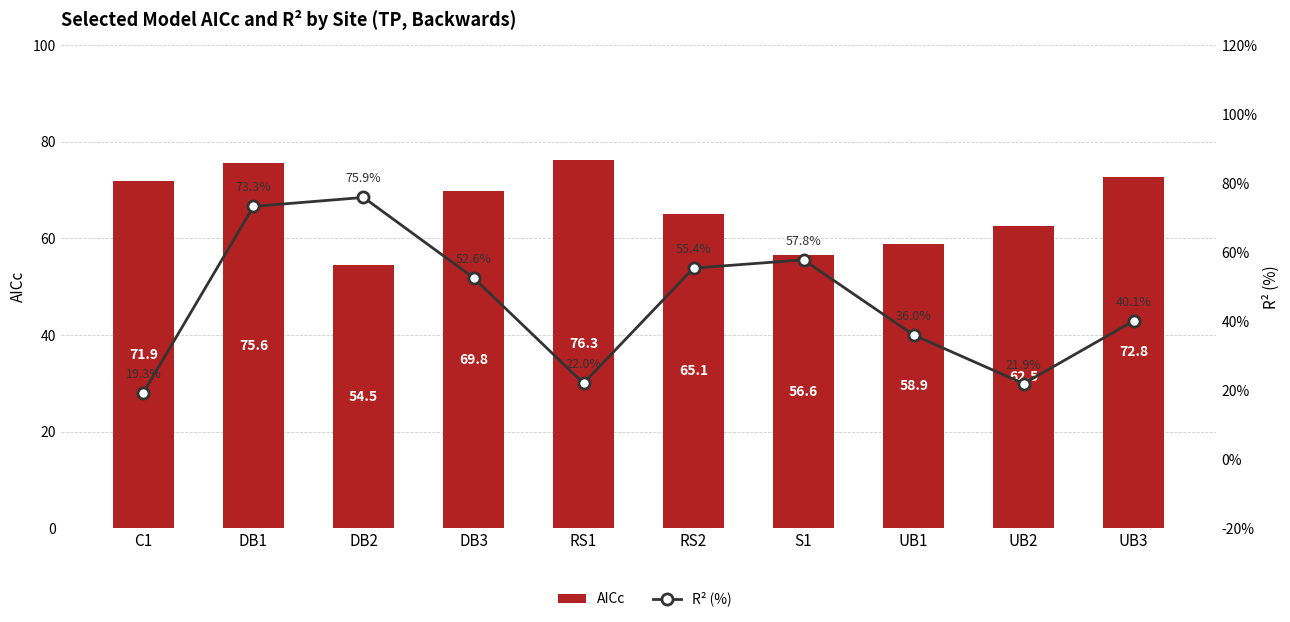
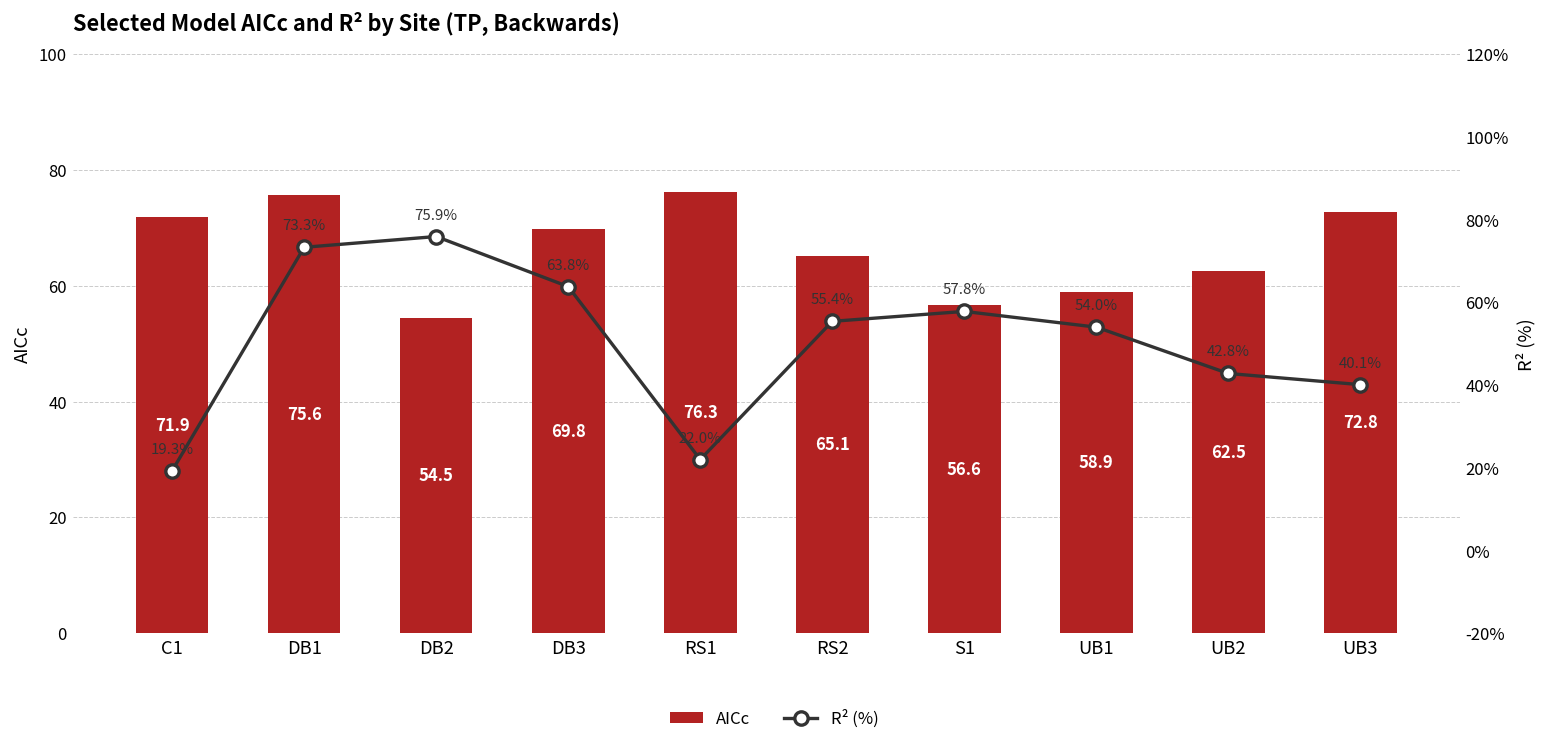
R² (%), DB3: 52.6% -> 63.8%
R² (%), UB1: 36.0% -> 54.0%
R² (%), UB2: 21.9% -> 42.8%
